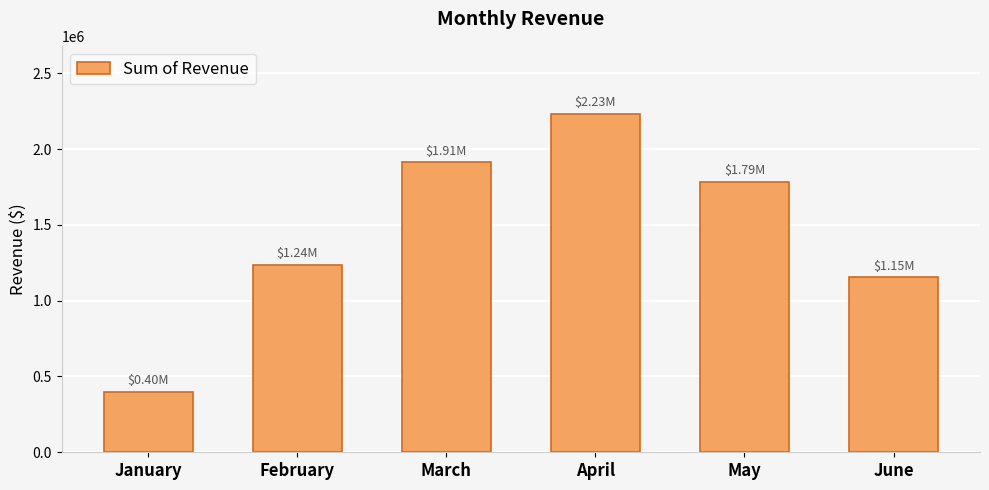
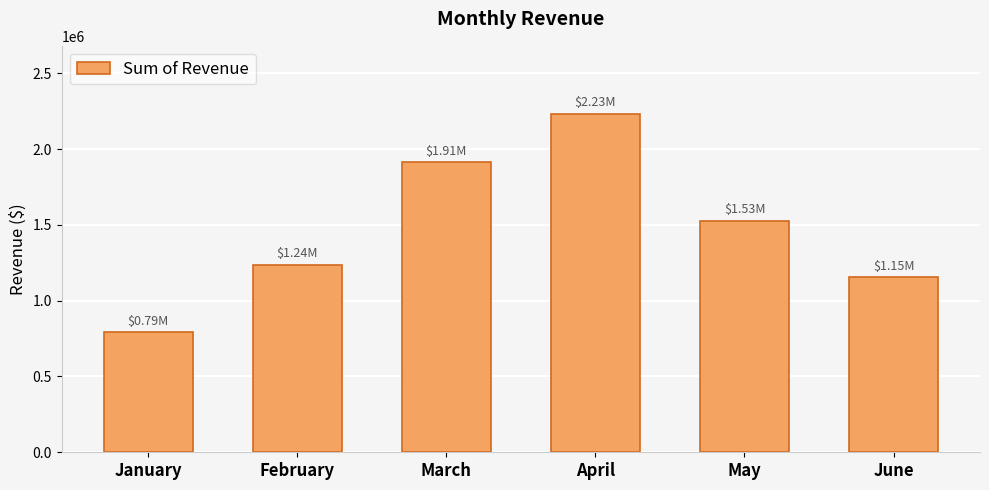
January: $0.40M -> $0.79M
May: $1.79M -> $1.53M
